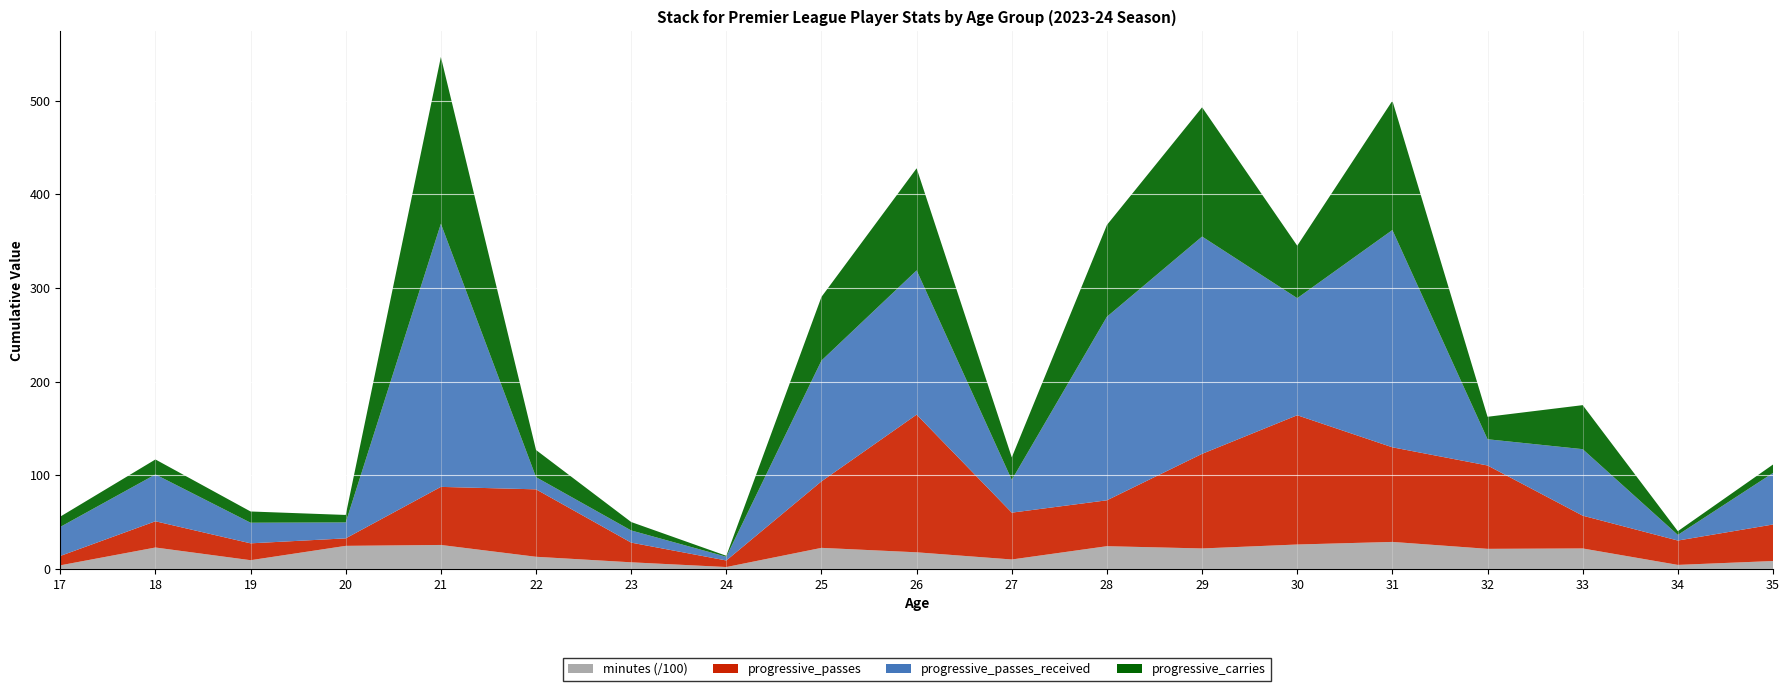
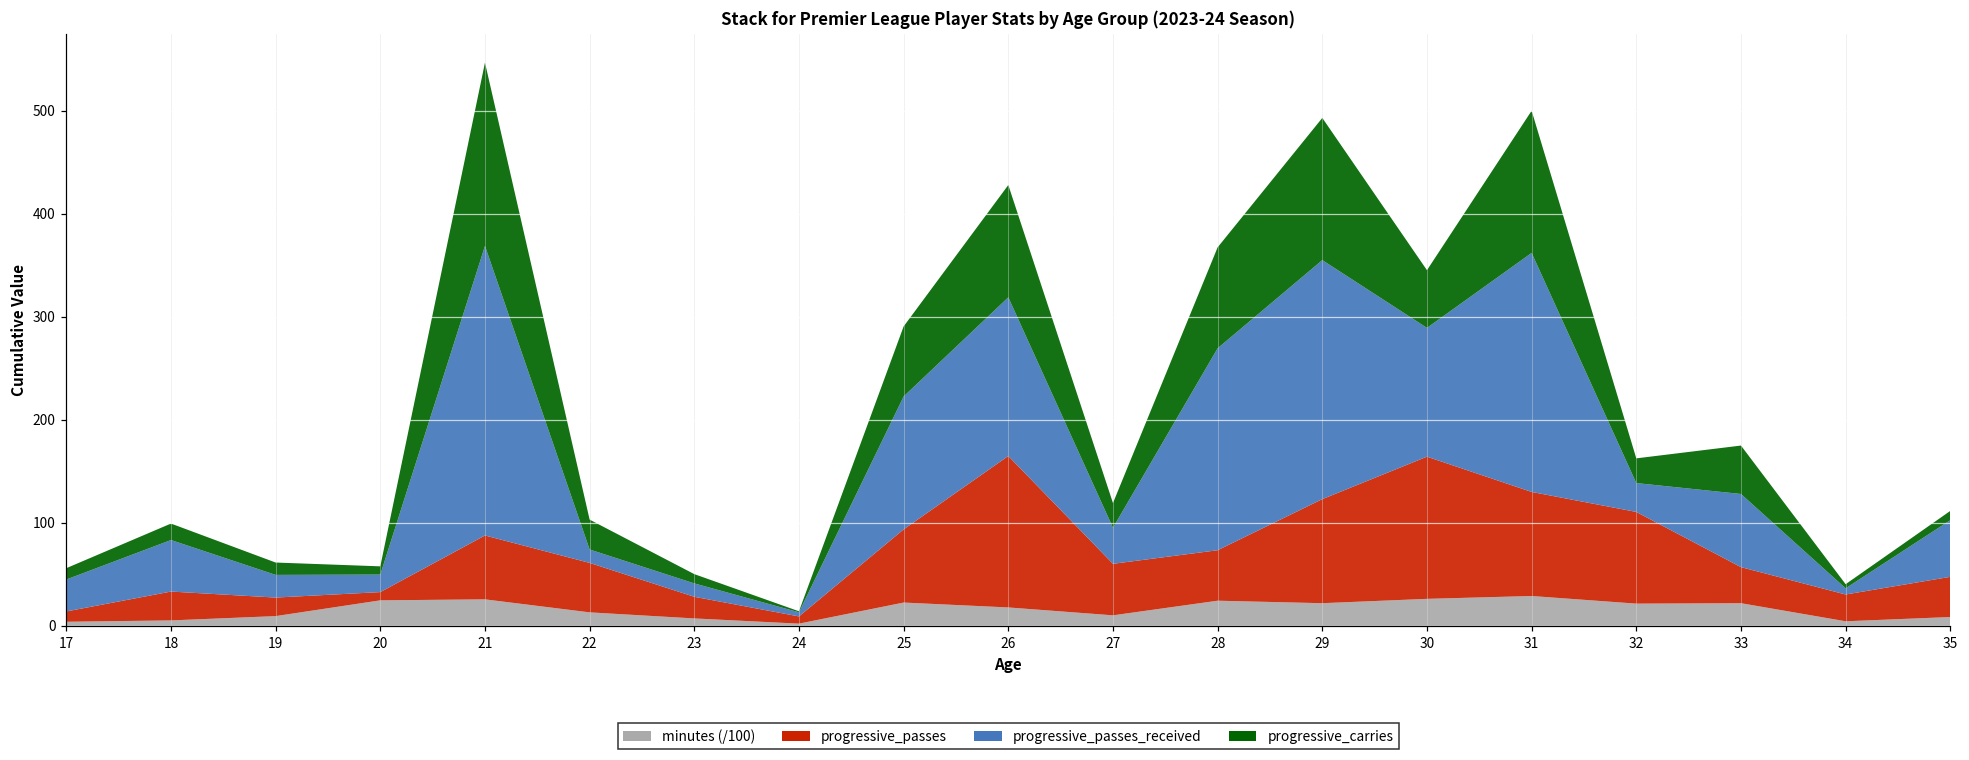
minutes (/100), 18: 20 -> 10
progressive_passes, 22: 70 -> 50
